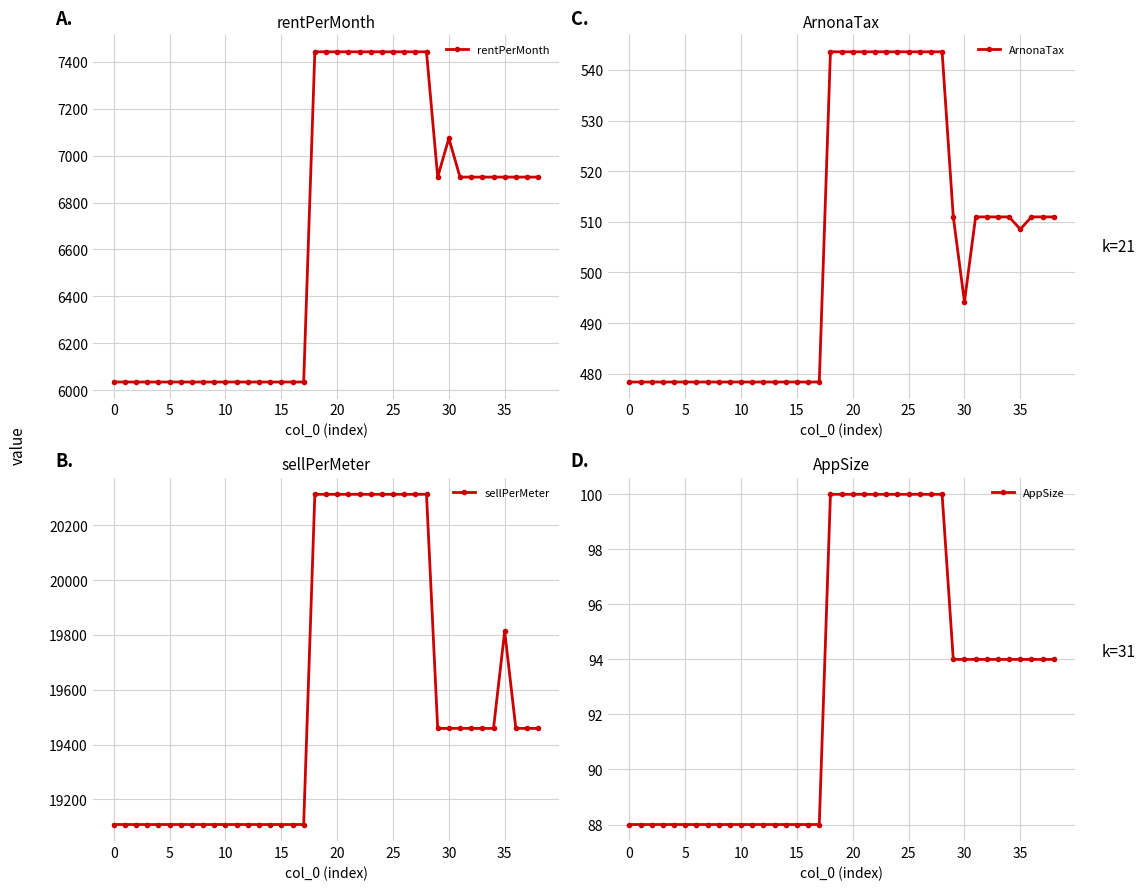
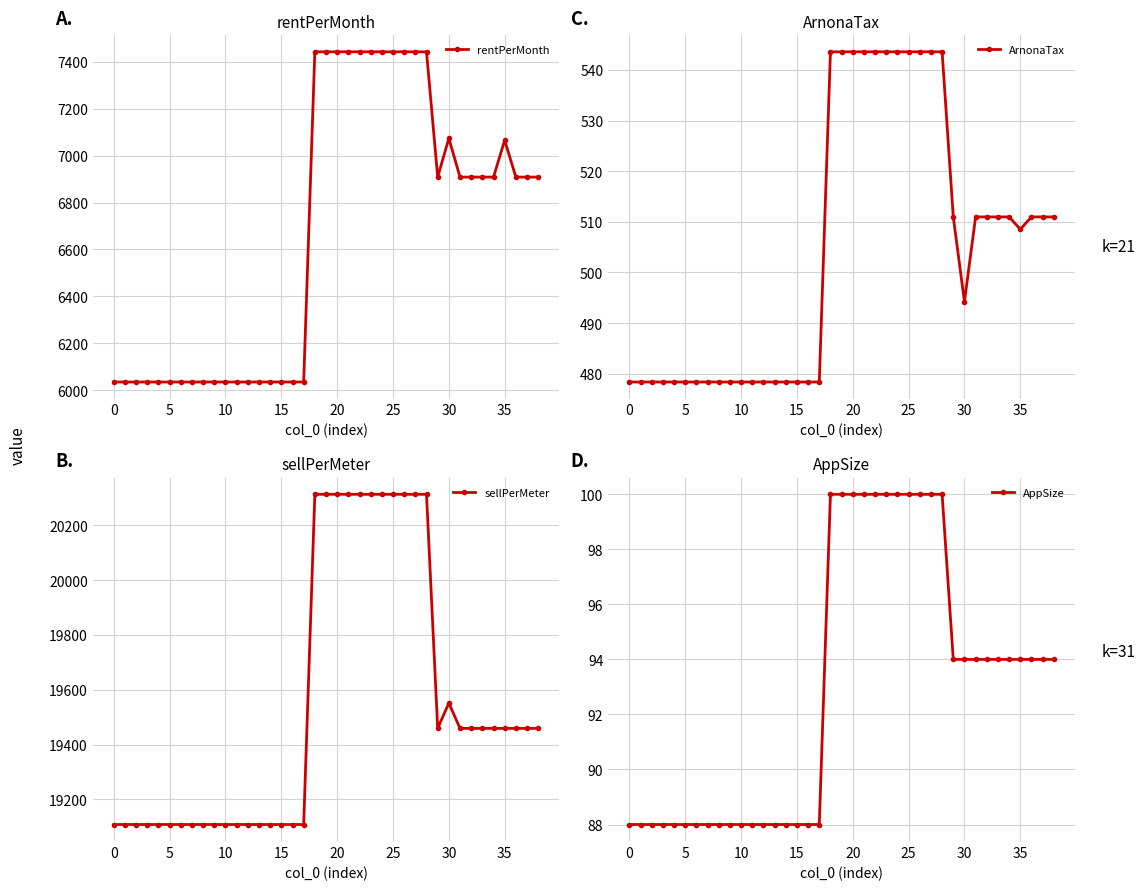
rentPerMonth, 35: 6910 -> 7070
sellPerMeter, 30: 19460 -> 19550
sellPerMeter, 35: 19810 -> 19460
